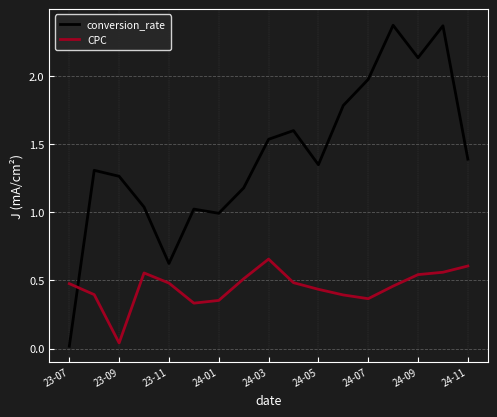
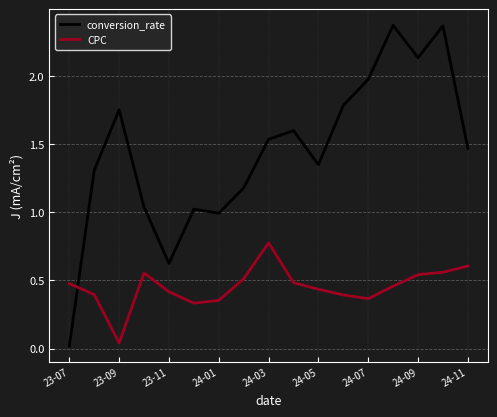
conversion_rate, 23-09: 1.26 -> 1.75
CPC, 23-11: 0.48 -> 0.42
CPC, 24-03: 0.66 -> 0.78
conversion_rate, 24-11: 1.39 -> 1.47
